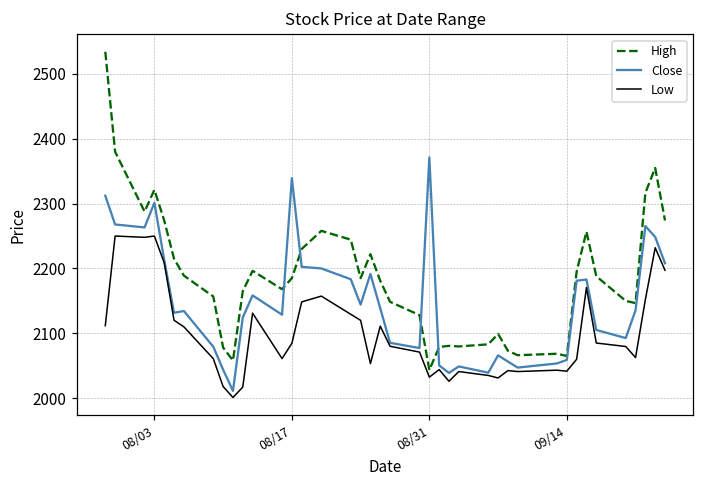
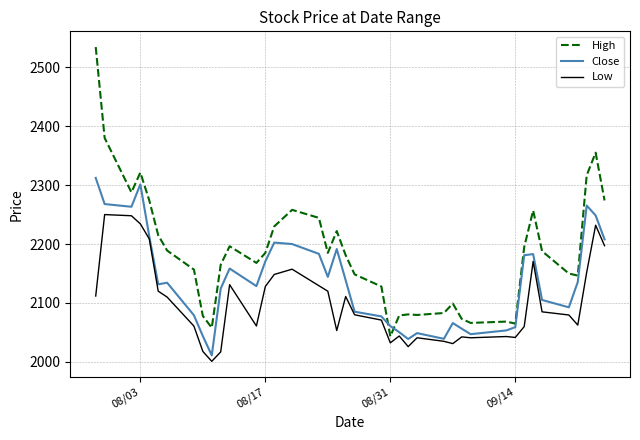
Low, 08/03: 2250 -> 2230
Close, 08/17: 2340 -> 2170
Low, 08/17: 2080 -> 2130
Close, 08/31: 2370 -> 2060
